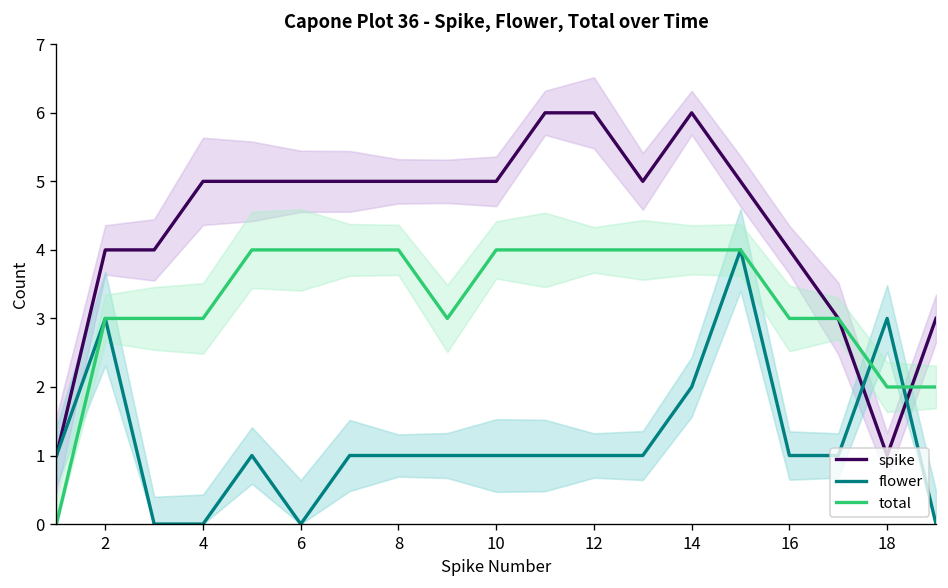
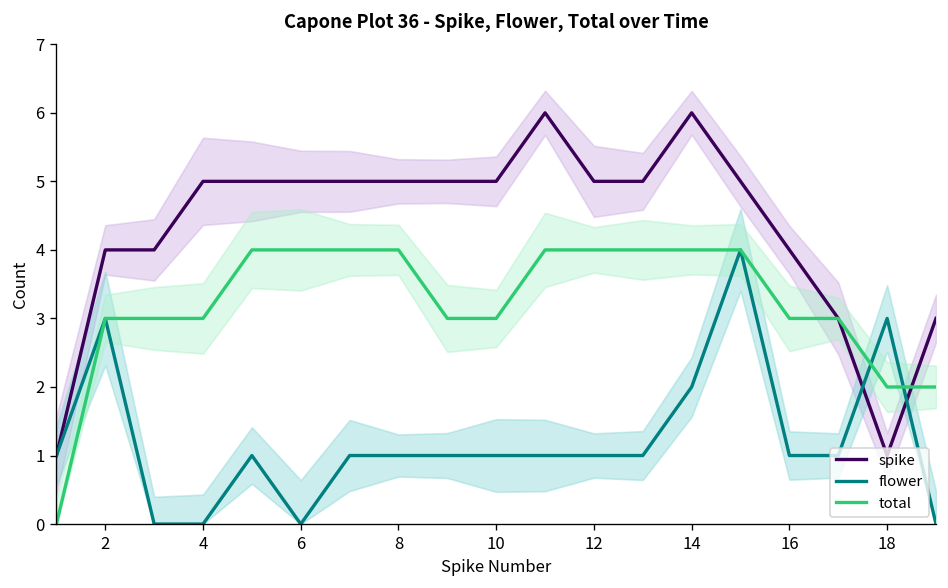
total, 10: 4 -> 3
spike, 12: 6 -> 5
